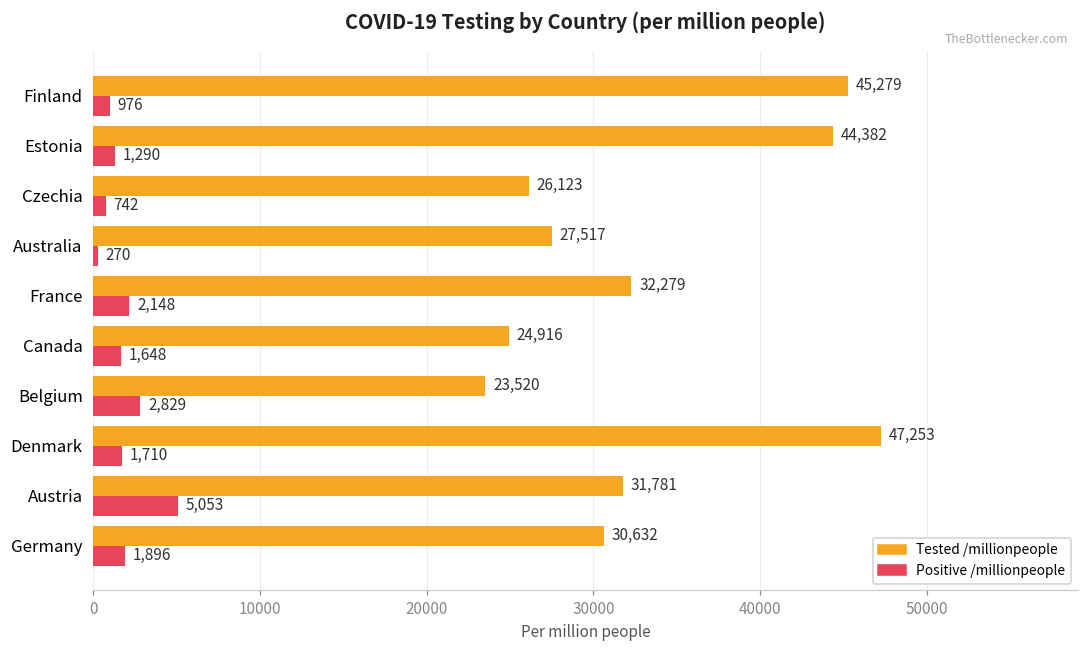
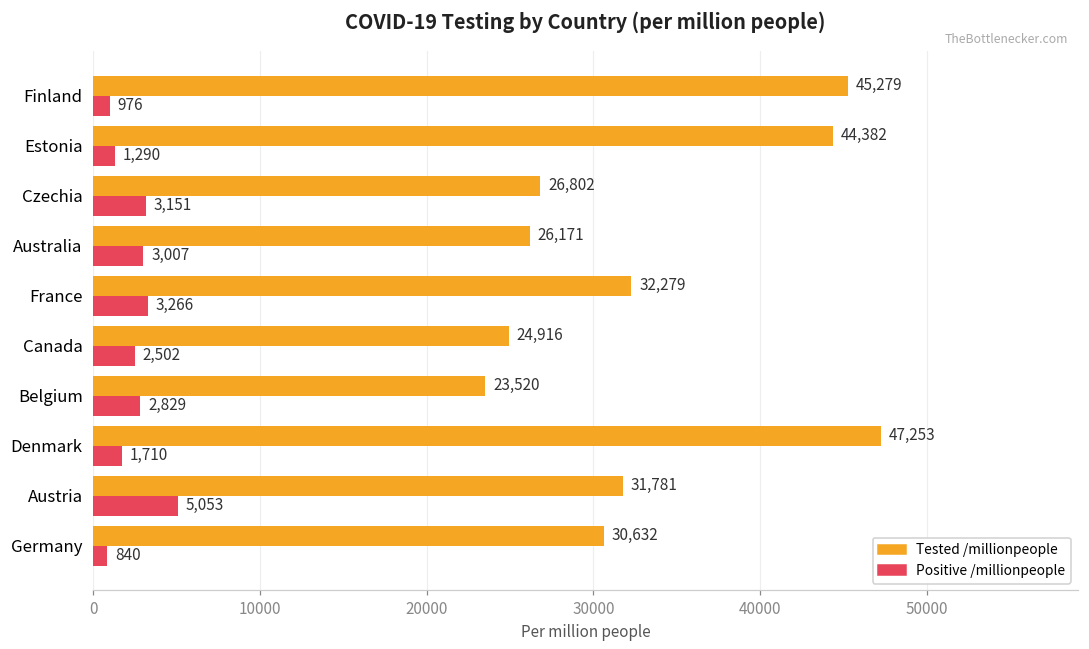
Tested /millionpeople, Czechia: 26,123 -> 26,802
Positive /millionpeople, Czechia: 742 -> 3,151
Tested /millionpeople, Australia: 27,517 -> 26,171
Positive /millionpeople, Australia: 270 -> 3,007
Positive /millionpeople, France: 2,148 -> 3,266
Positive /millionpeople, Canada: 1,648 -> 2,502
Positive /millionpeople, Germany: 1,896 -> 840
